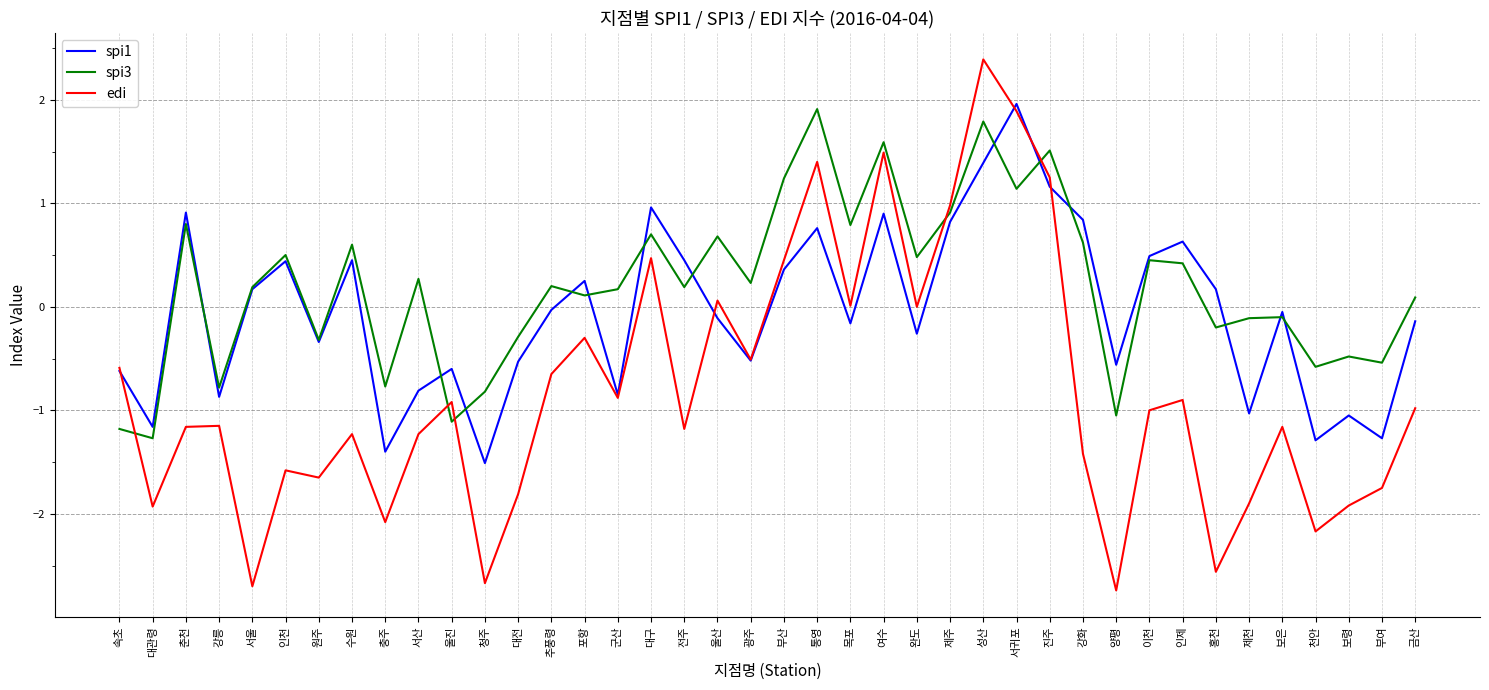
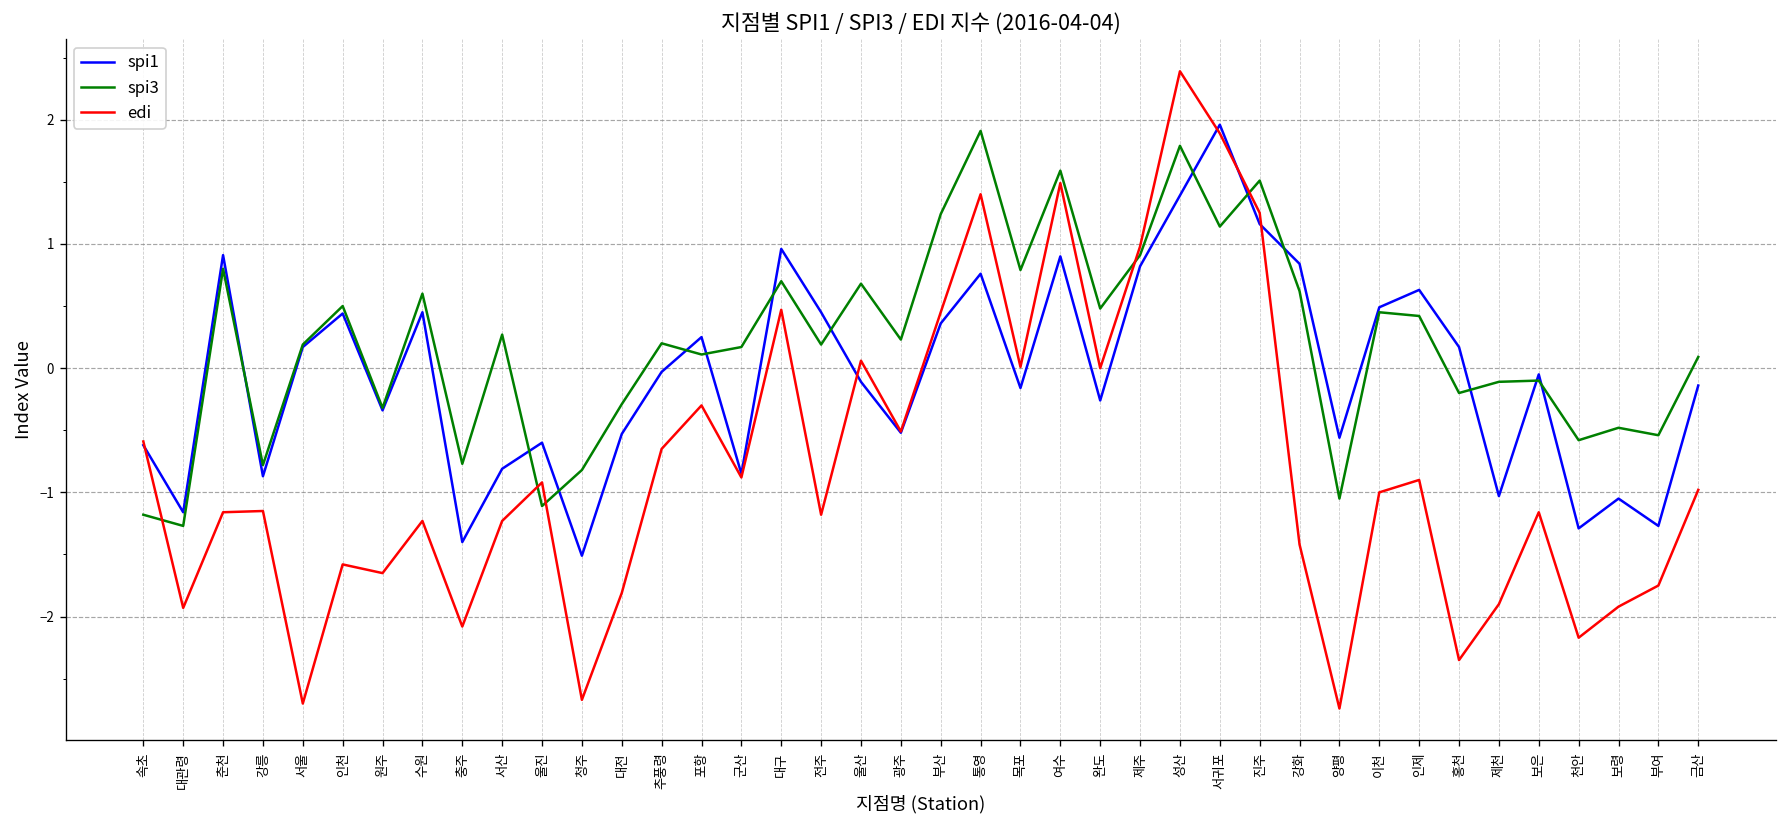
edi, 홍천: -2.56 -> -2.35
